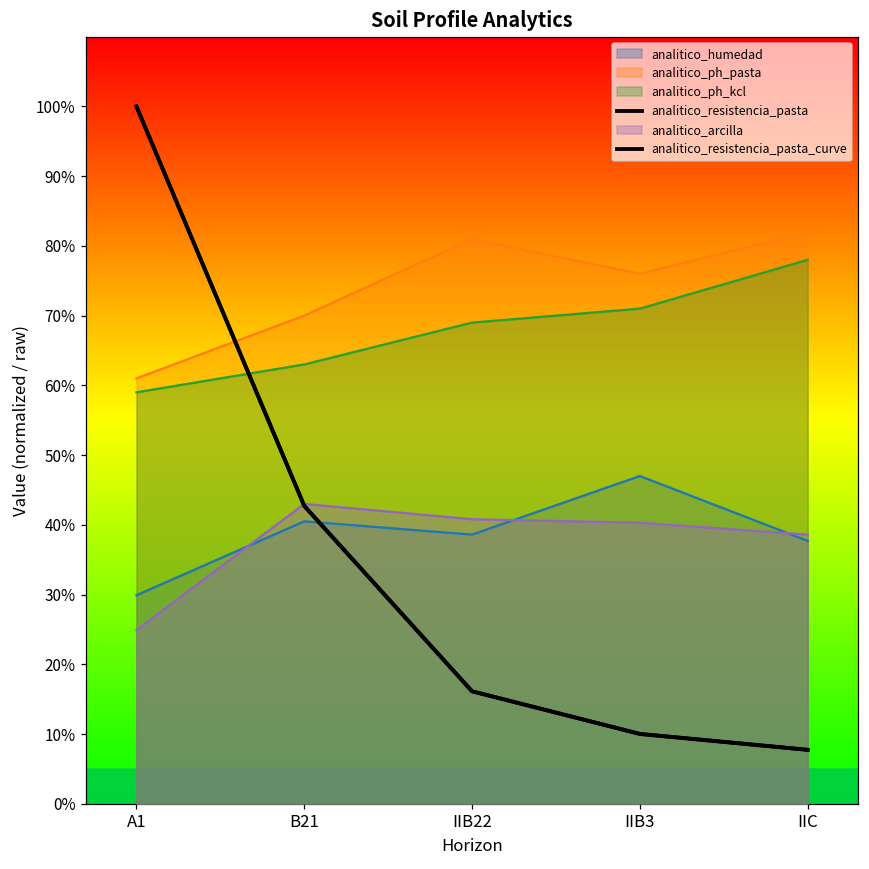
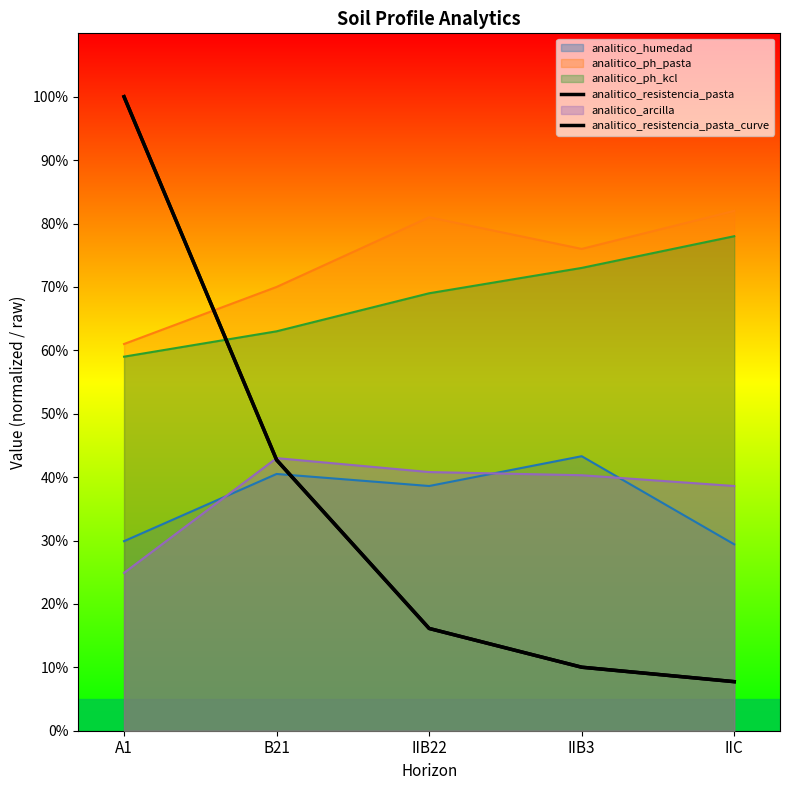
analitico_humedad, IIB3: 47% -> 43%
analitico_ph_kcl, IIB3: 71% -> 73%
analitico_humedad, IIC: 38% -> 29%
